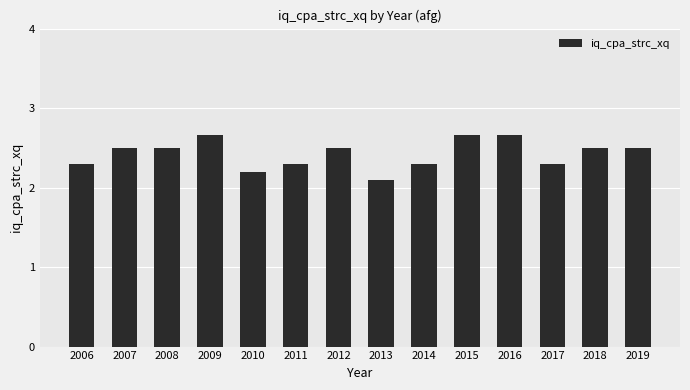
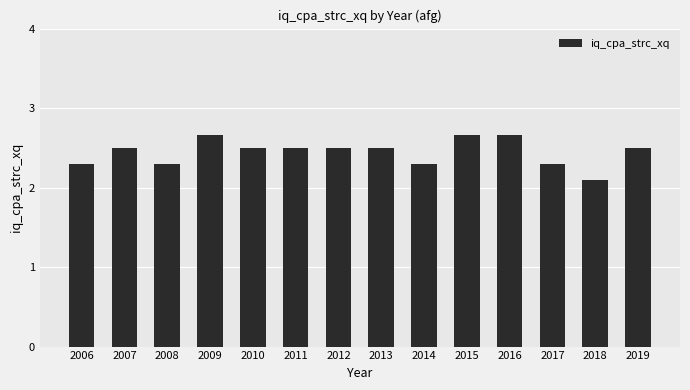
2008: 2.5 -> 2.3
2010: 2.2 -> 2.5
2011: 2.3 -> 2.5
2013: 2.1 -> 2.5
2018: 2.5 -> 2.1
